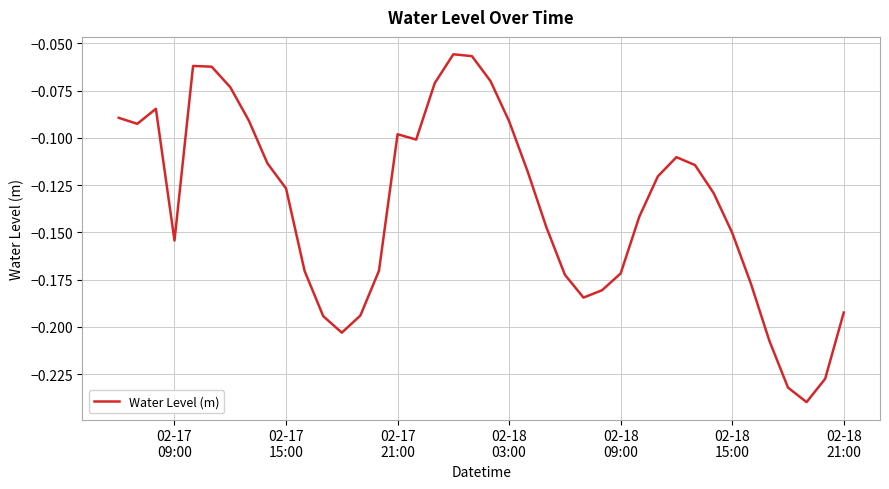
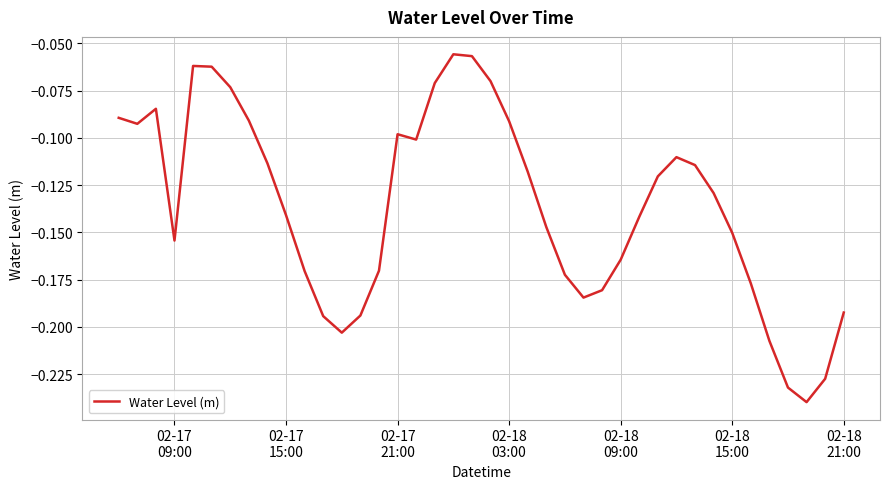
02-17 15:00: -0.127 -> -0.141
02-18 09:00: -0.172 -> -0.164
